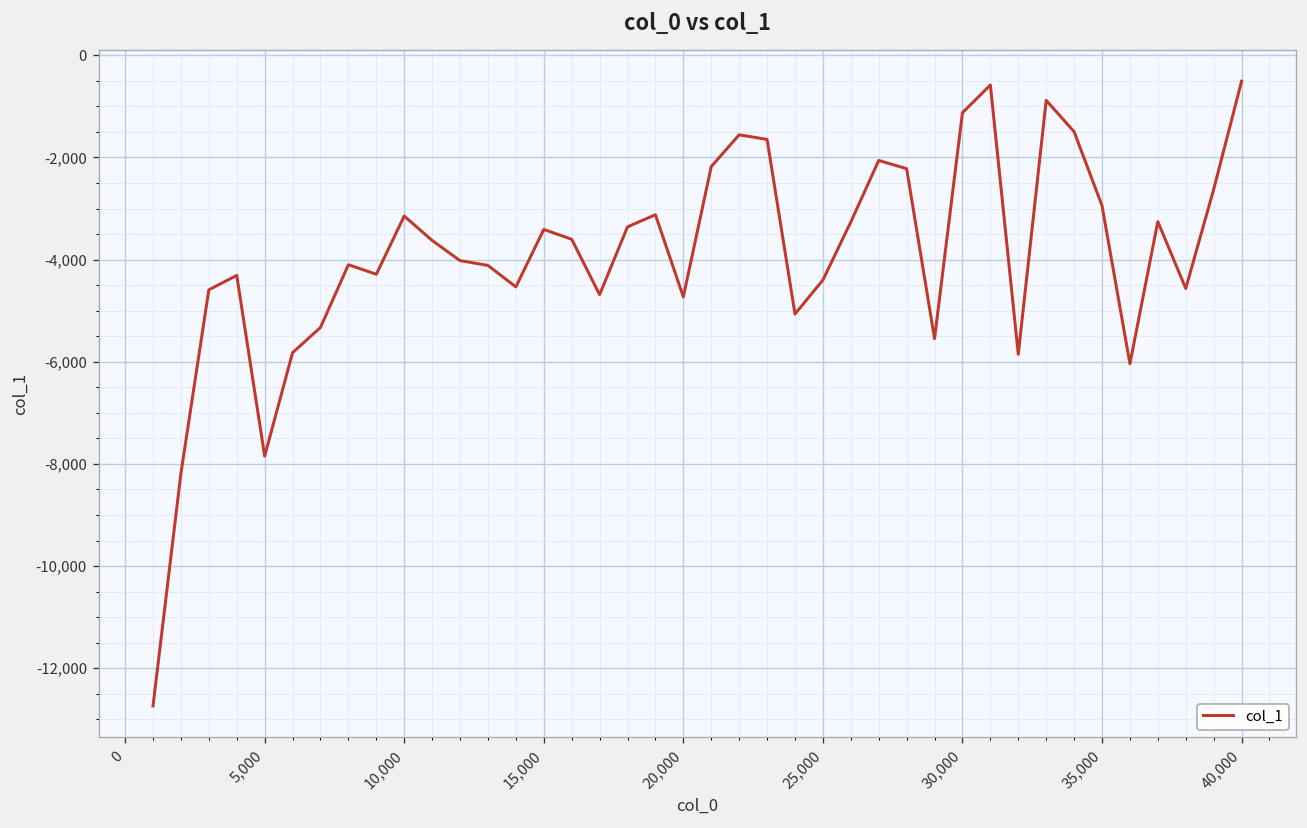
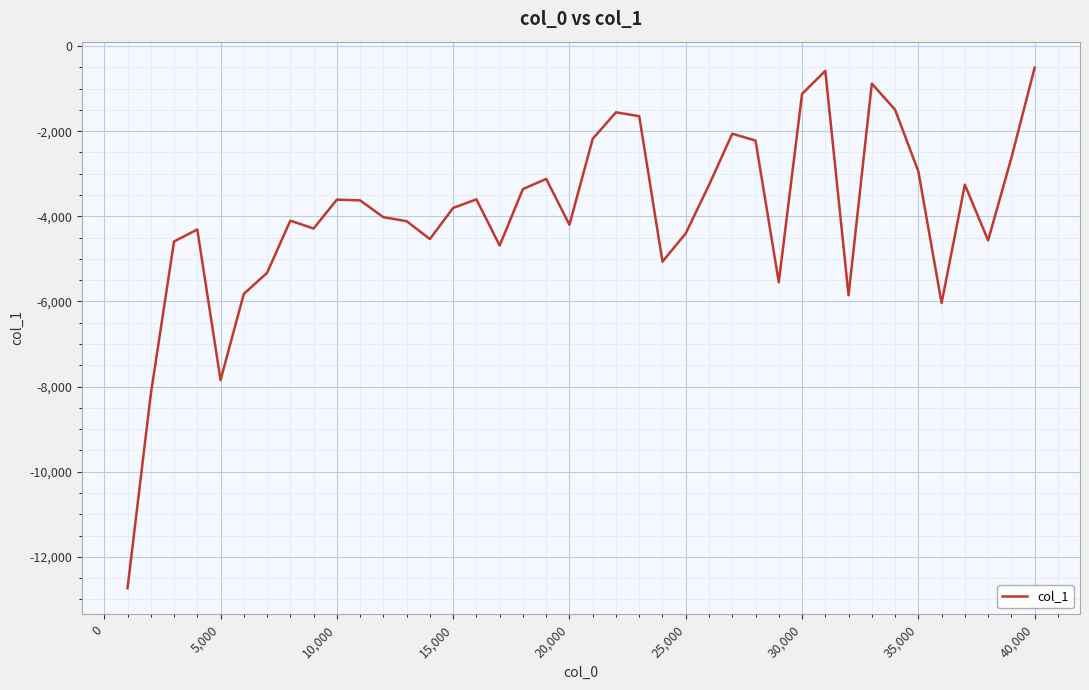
10,000: -3,100 -> -3,600
15,000: -3,400 -> -3,800
20,000: -4,700 -> -4,200
